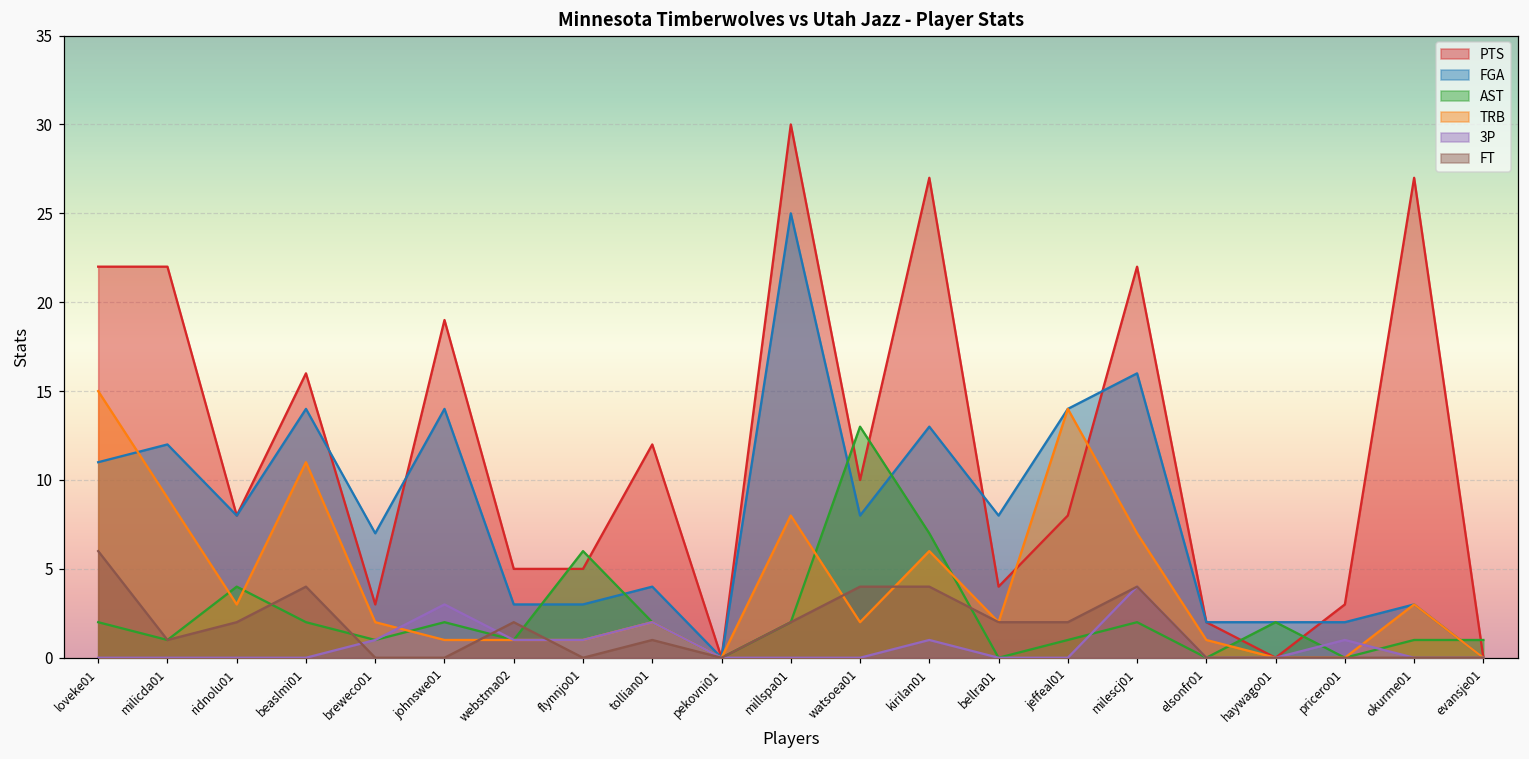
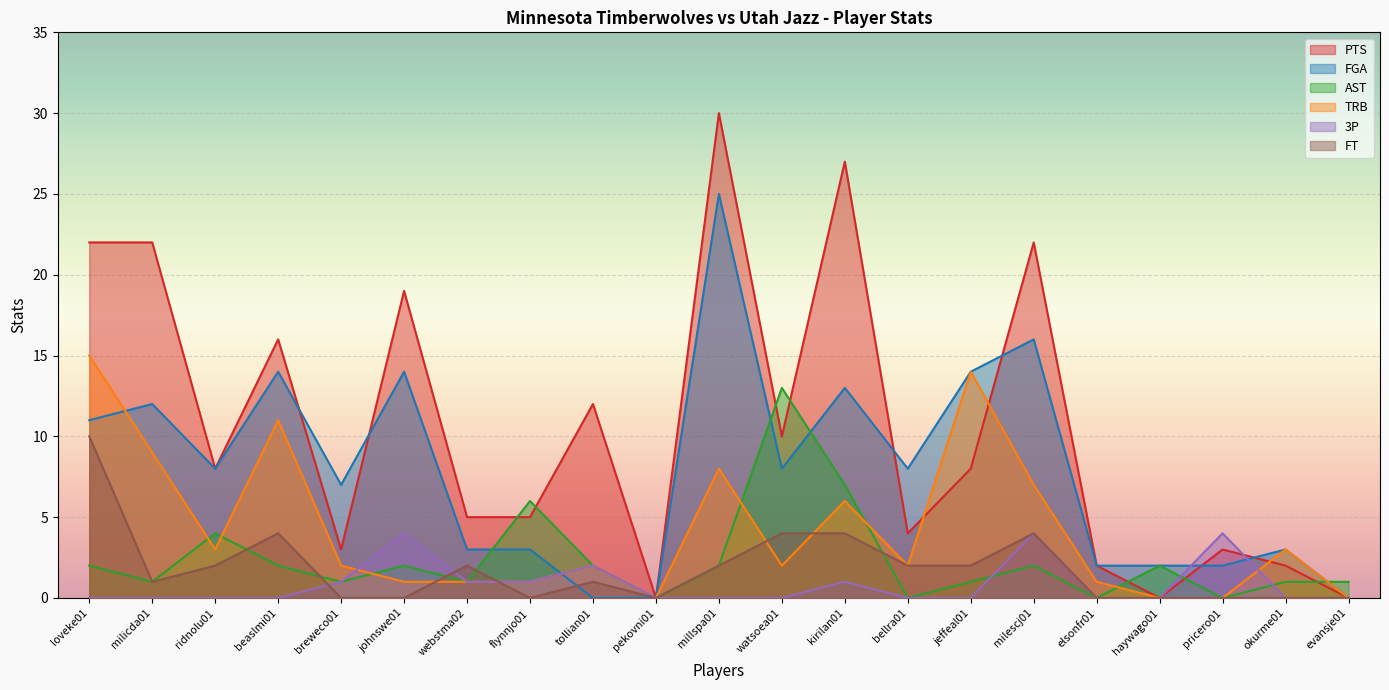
FT, loveke01: 6 -> 10
3P, johnswe01: 3 -> 4
FGA, tollian01: 4 -> 0
3P, pricero01: 1 -> 4
PTS, okurme01: 27 -> 2
